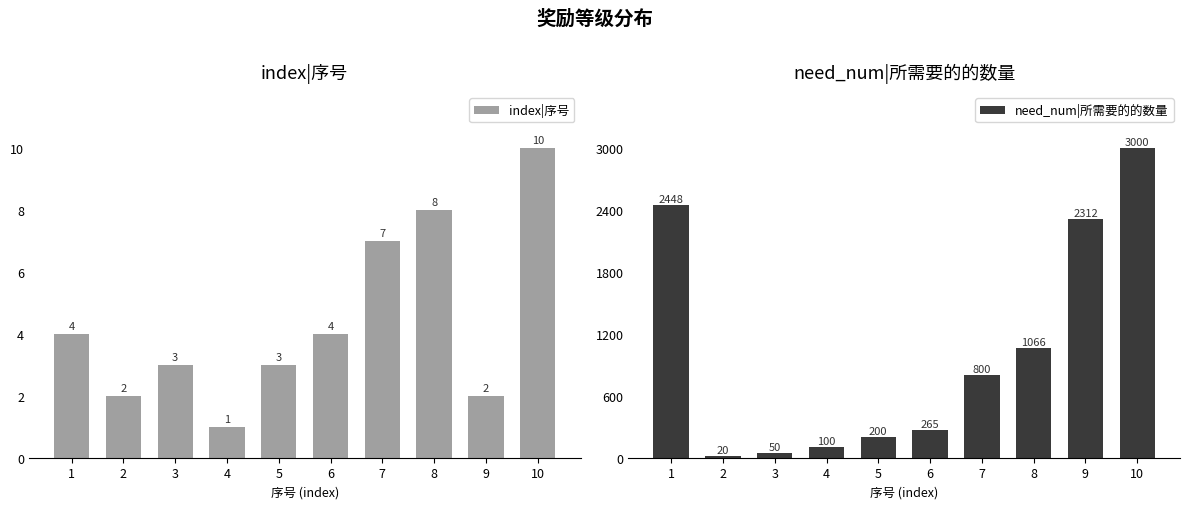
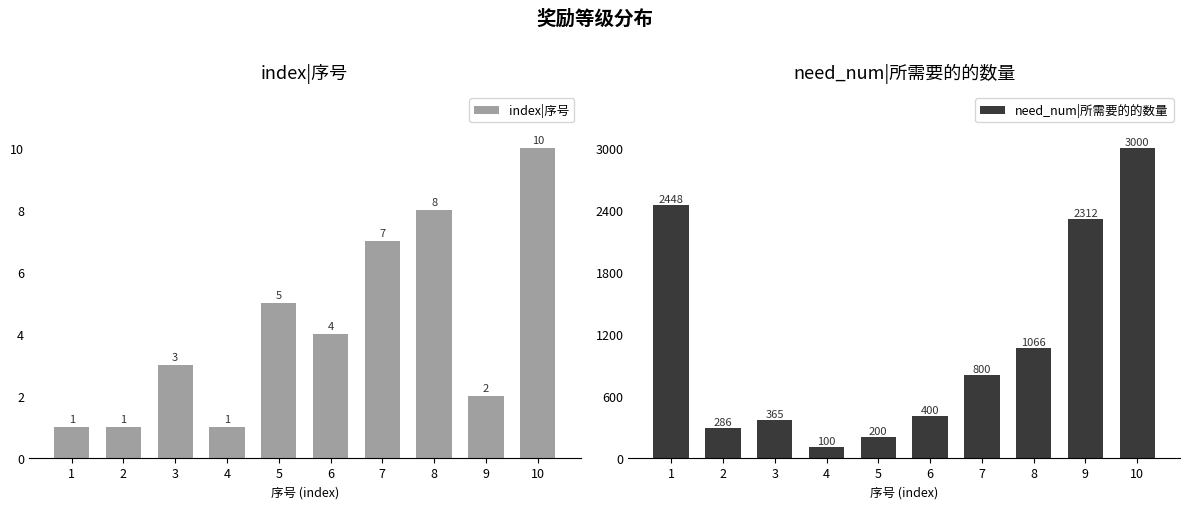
index|序号, 1: 4 -> 1
index|序号, 2: 2 -> 1
index|序号, 5: 3 -> 5
need_num|所需要的的数量, 2: 20 -> 286
need_num|所需要的的数量, 3: 50 -> 365
need_num|所需要的的数量, 6: 265 -> 400
